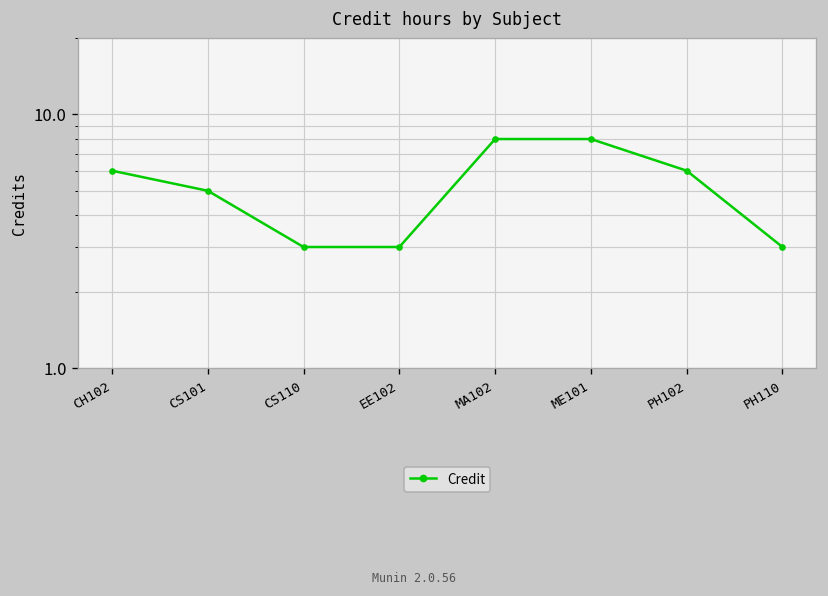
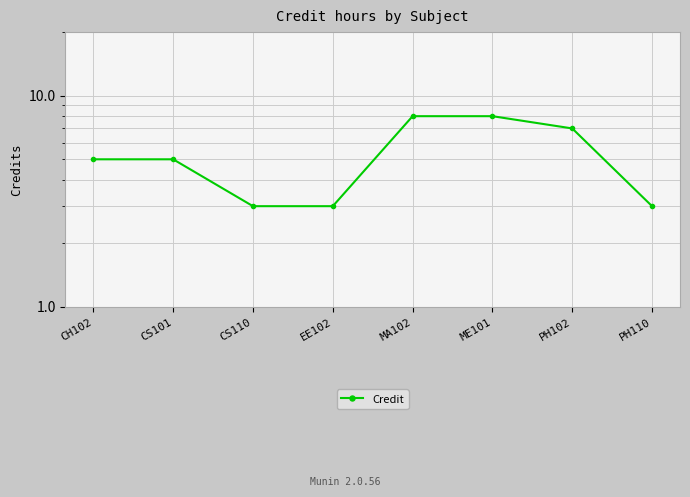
CH102: 6 -> 5
PH102: 6 -> 7
